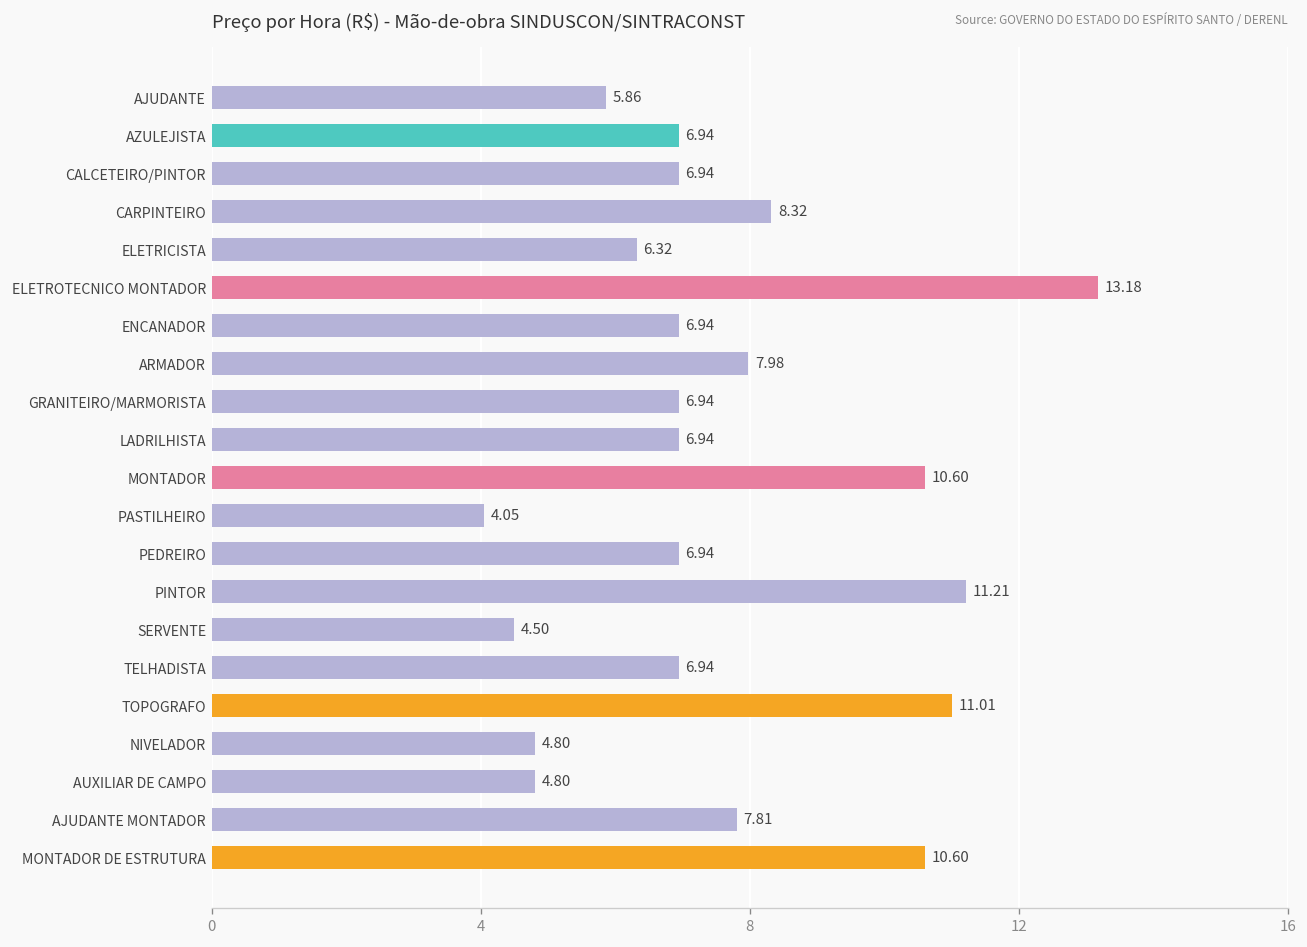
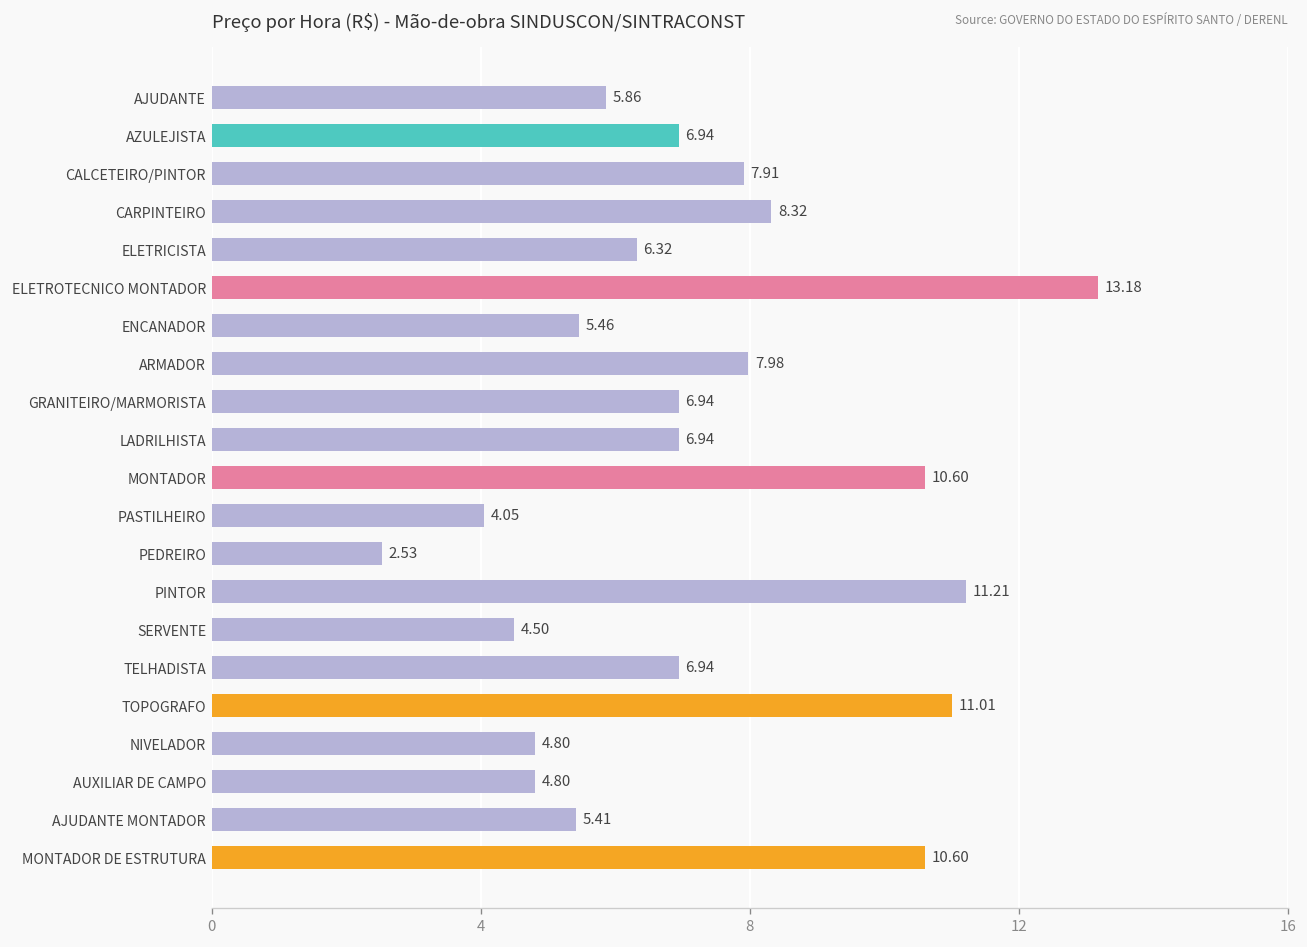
CALCETEIRO/PINTOR: 6.94 -> 7.91
ENCANADOR: 6.94 -> 5.46
PEDREIRO: 6.94 -> 2.53
AJUDANTE MONTADOR: 7.81 -> 5.41
